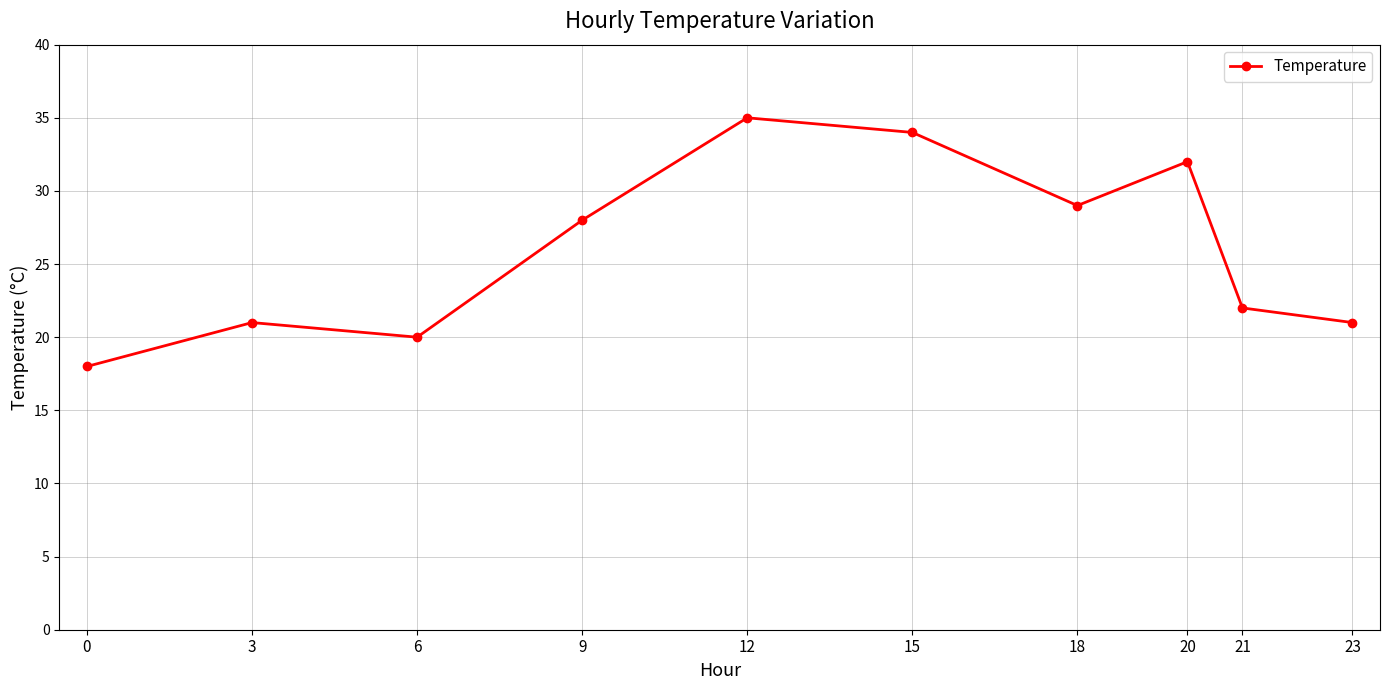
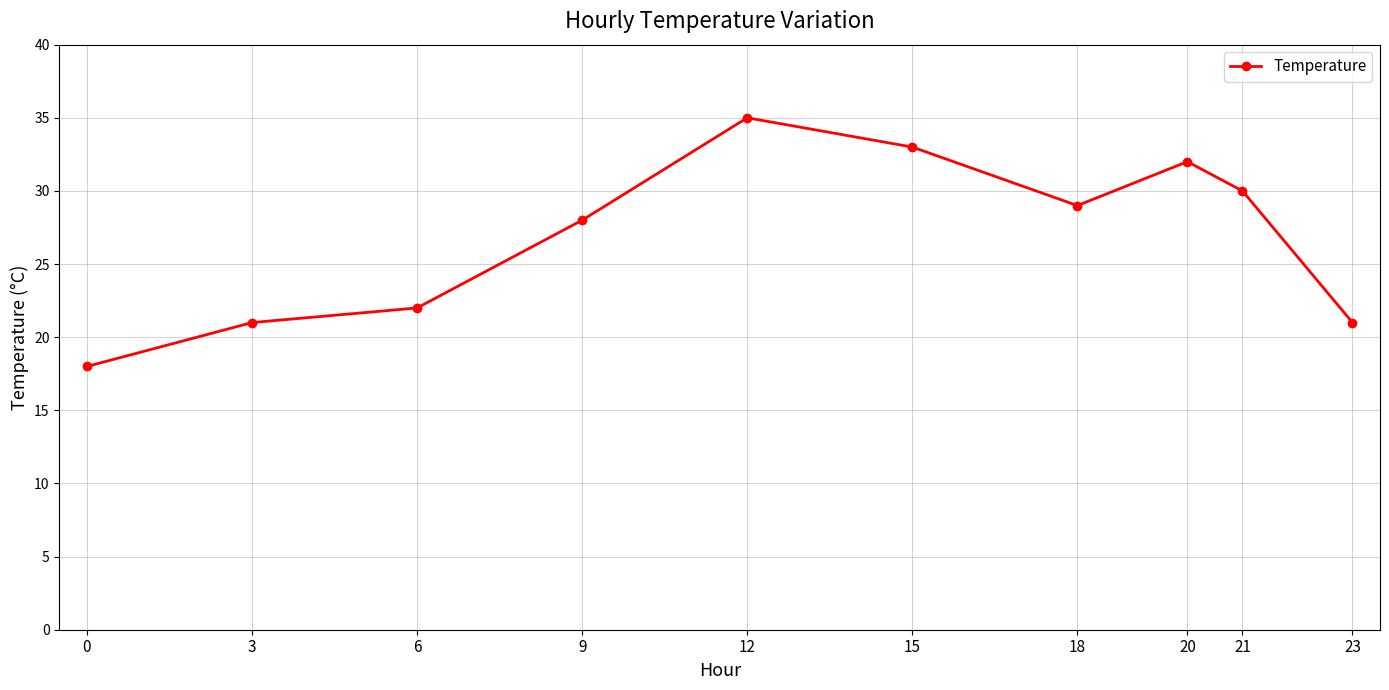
6: 20 -> 22
15: 34 -> 33
21: 22 -> 30
